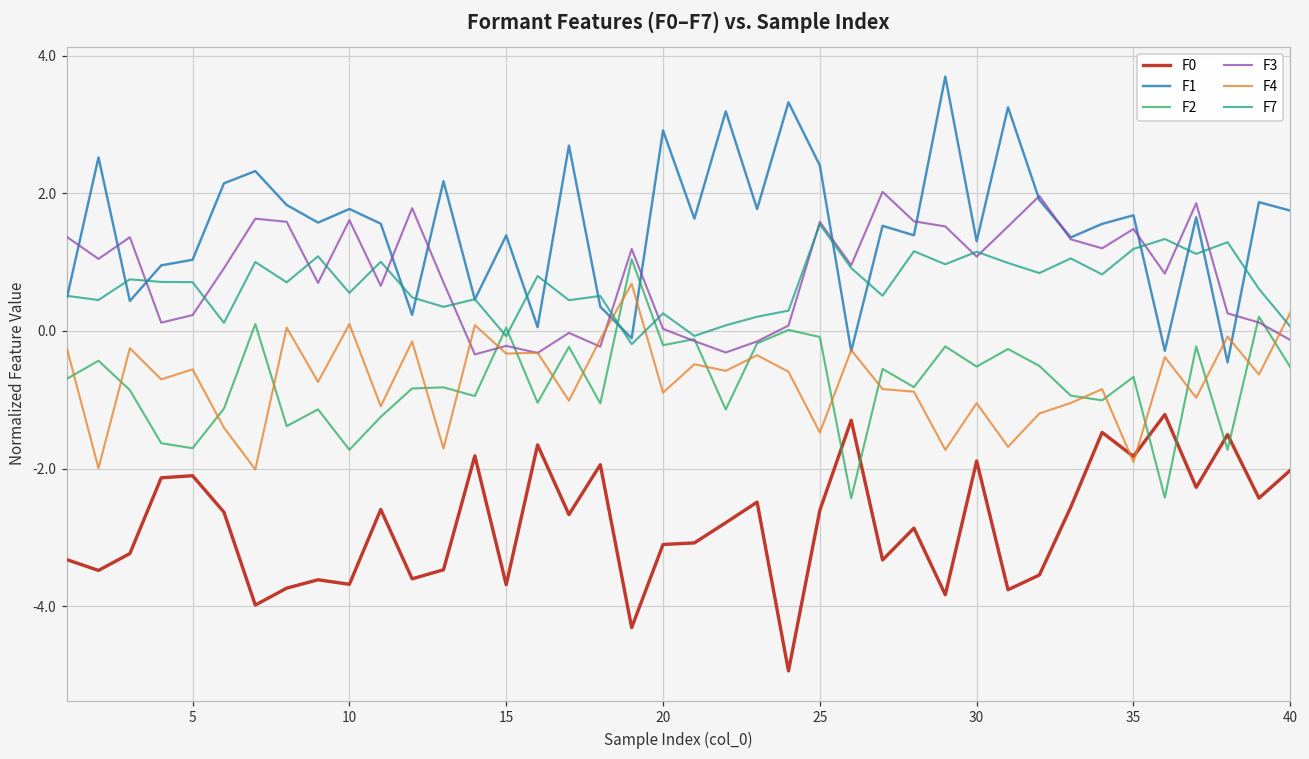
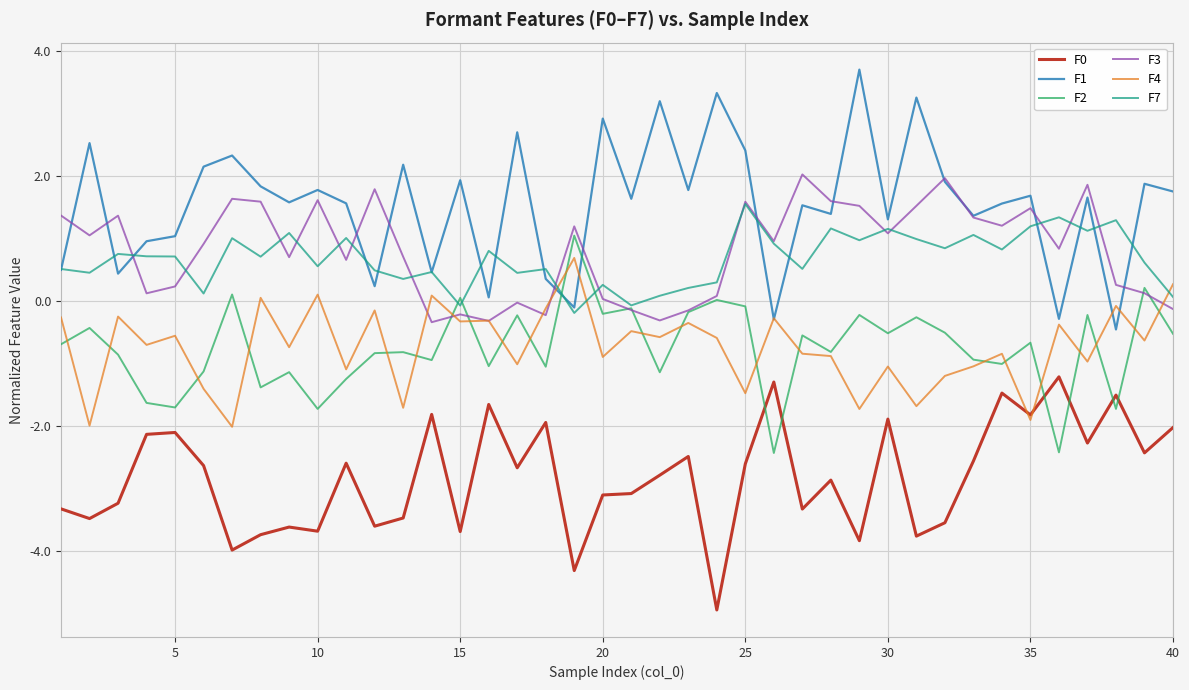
F1, 15: 1.4 -> 1.9
